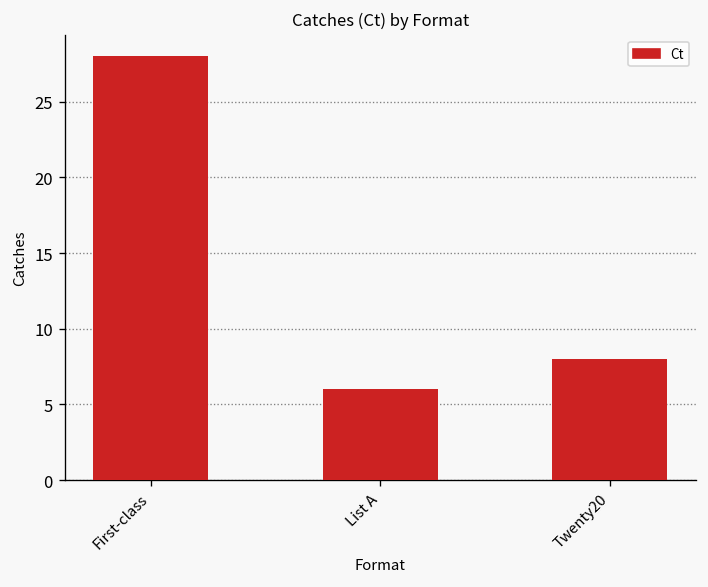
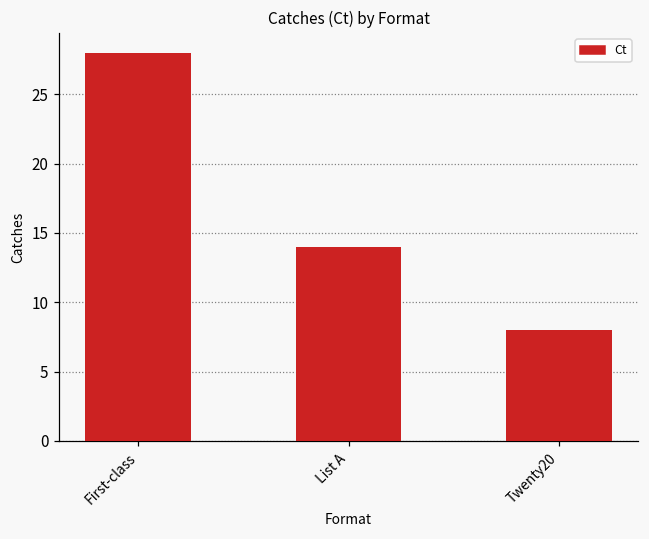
List A: 6 -> 14
